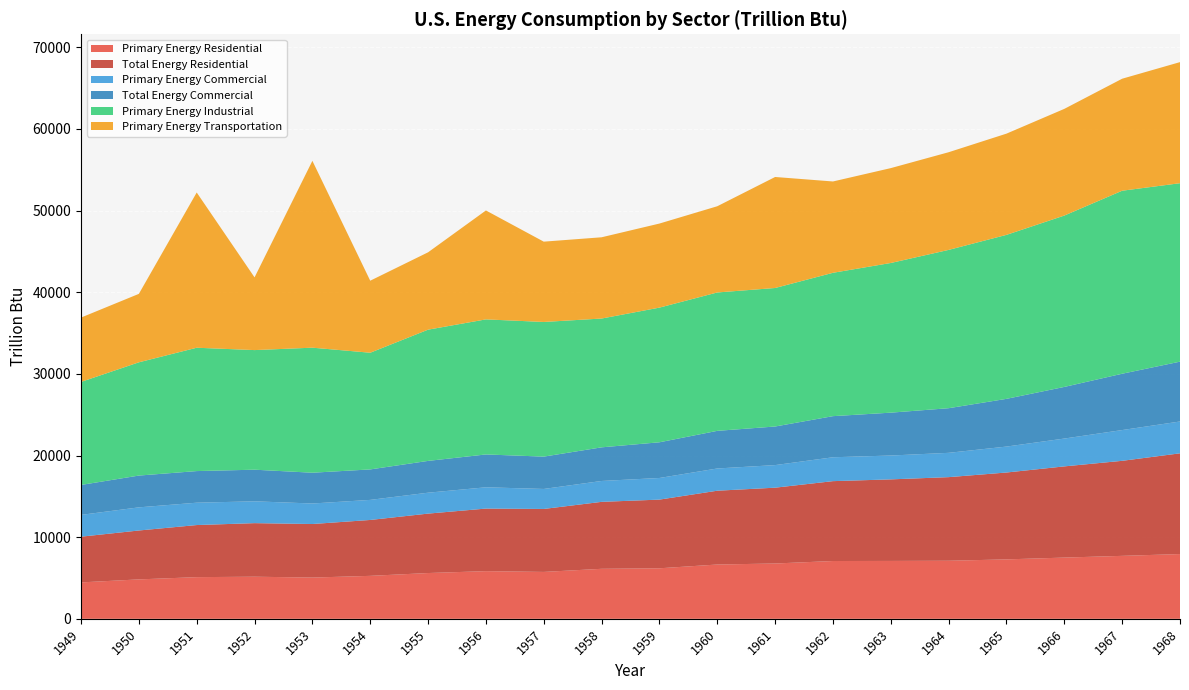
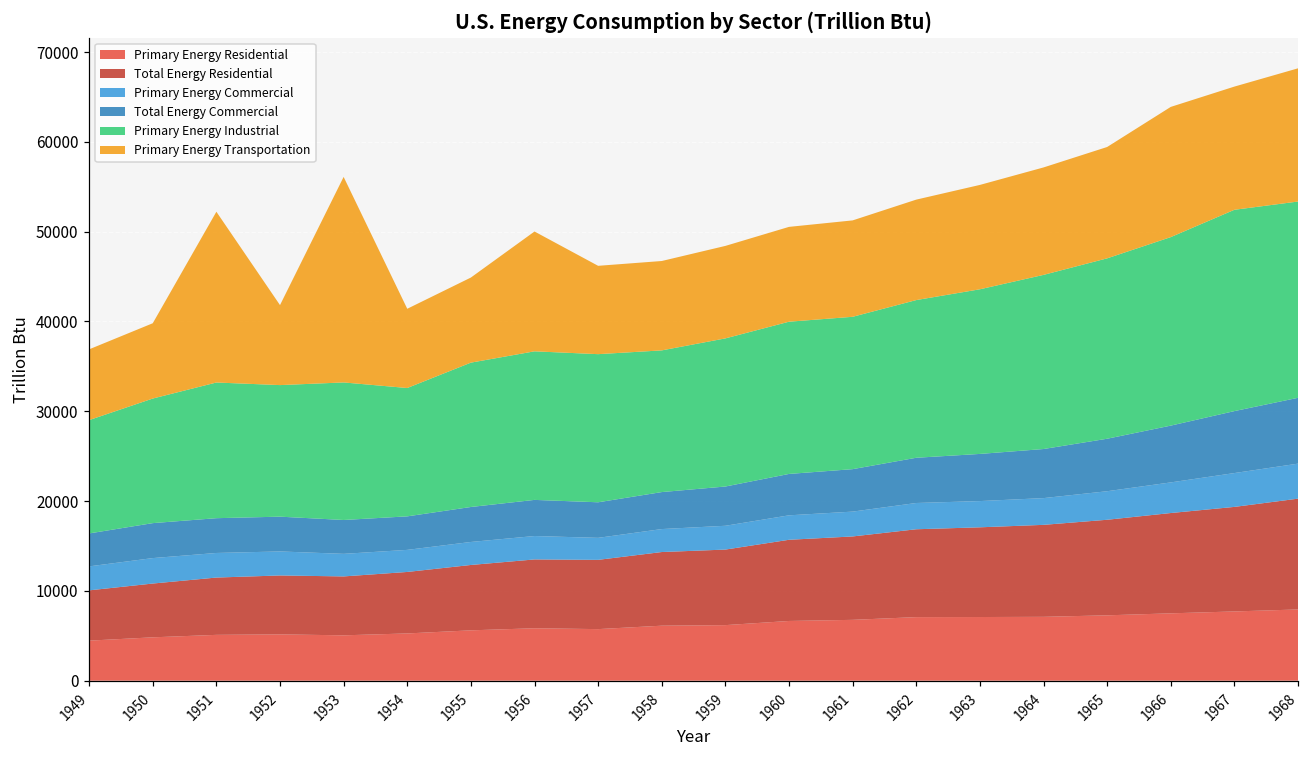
Primary Energy Transportation, 1961: 14000 -> 11000
Primary Energy Transportation, 1966: 13000 -> 14000
